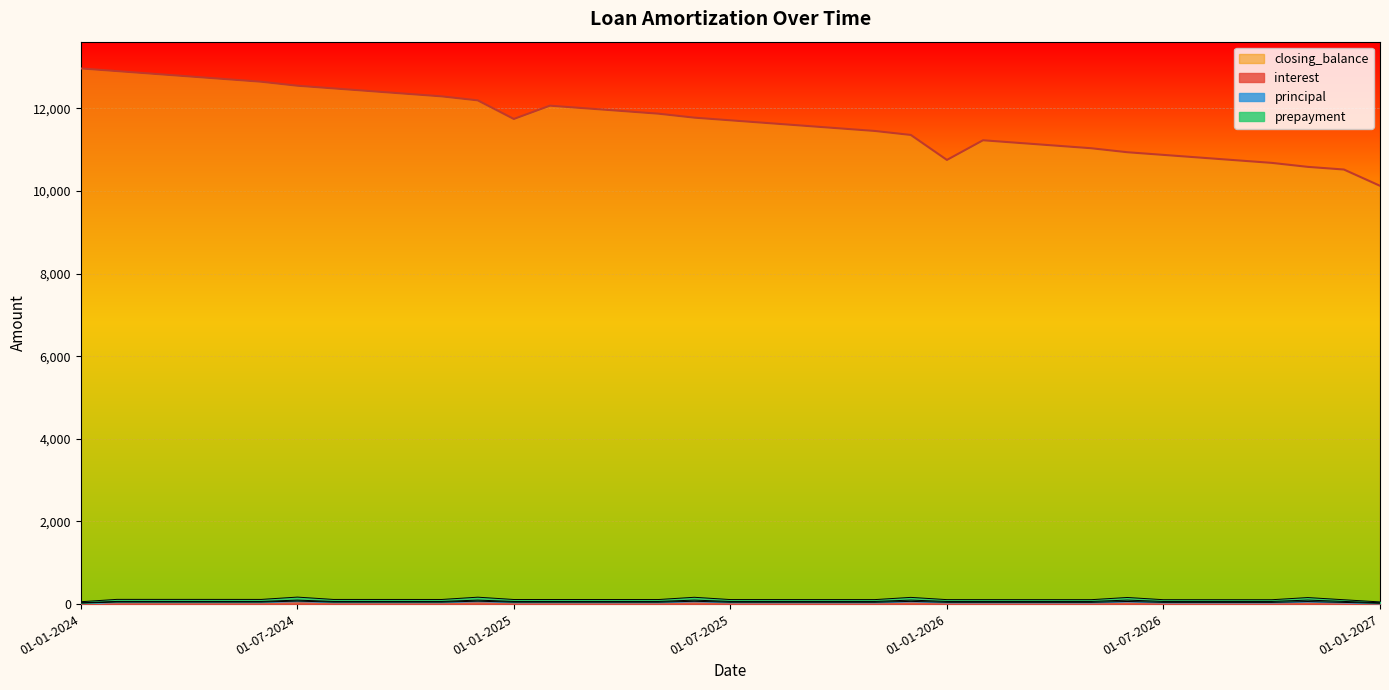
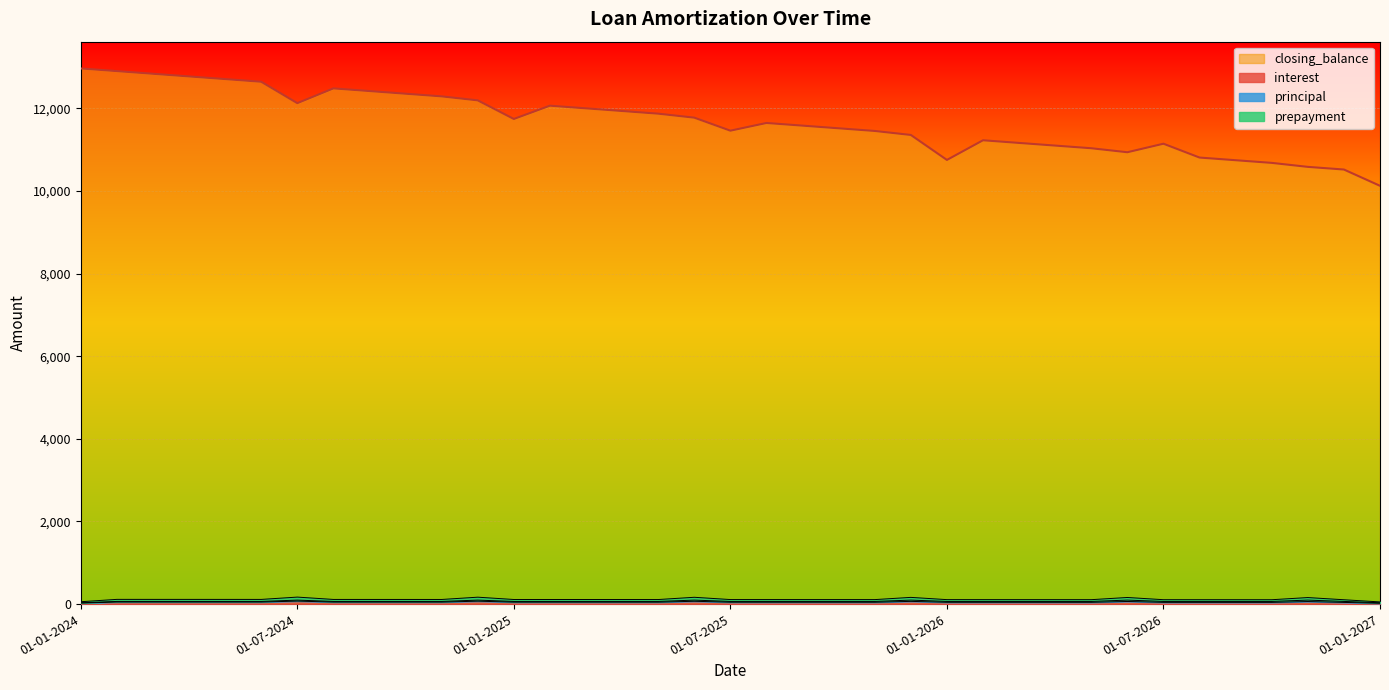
closing_balance, 01-07-2024: 12,500 -> 12,100
closing_balance, 01-07-2025: 11,700 -> 11,500
closing_balance, 01-07-2026: 10,900 -> 11,100
